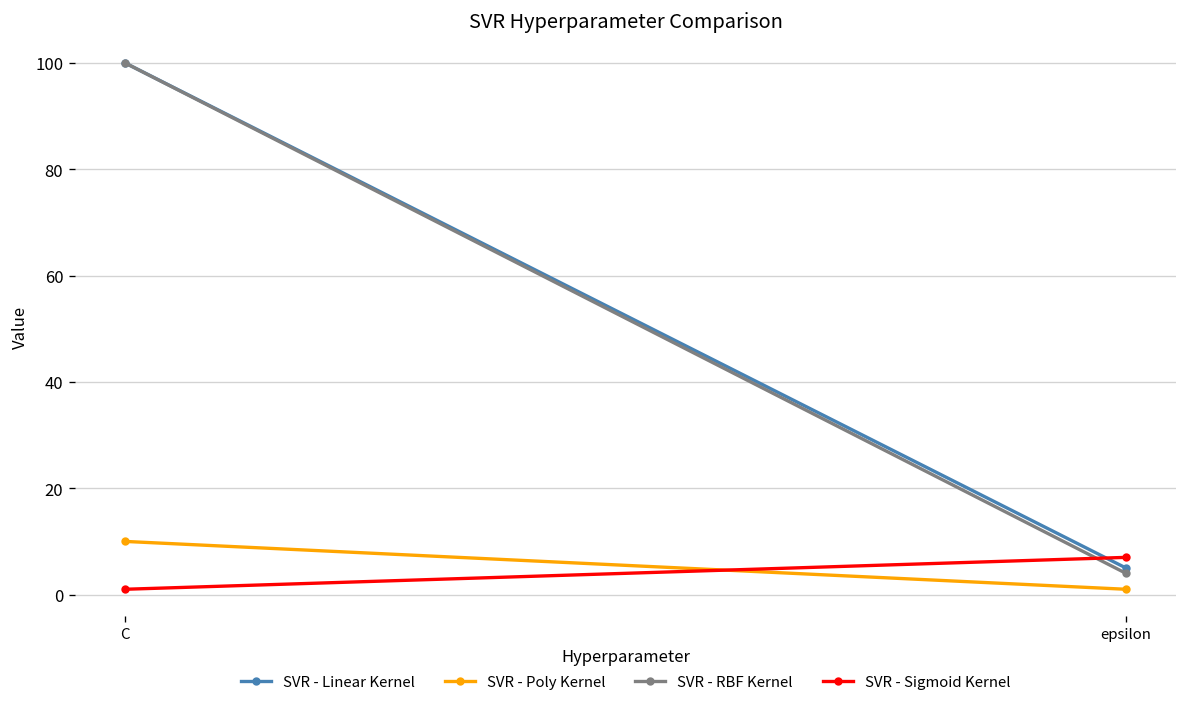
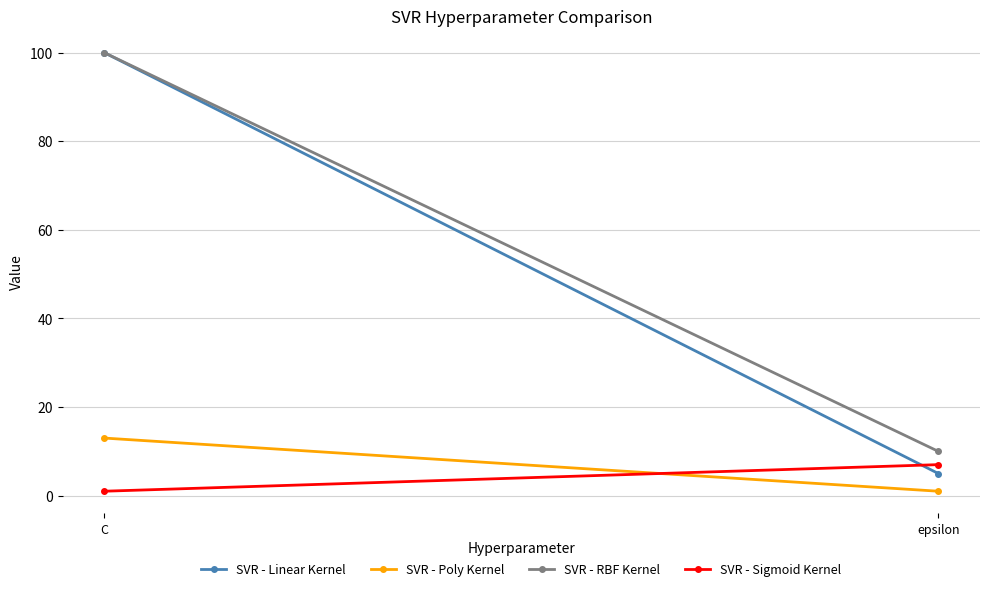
SVR - Poly Kernel, C: 10 -> 13
SVR - RBF Kernel, epsilon: 4 -> 10
